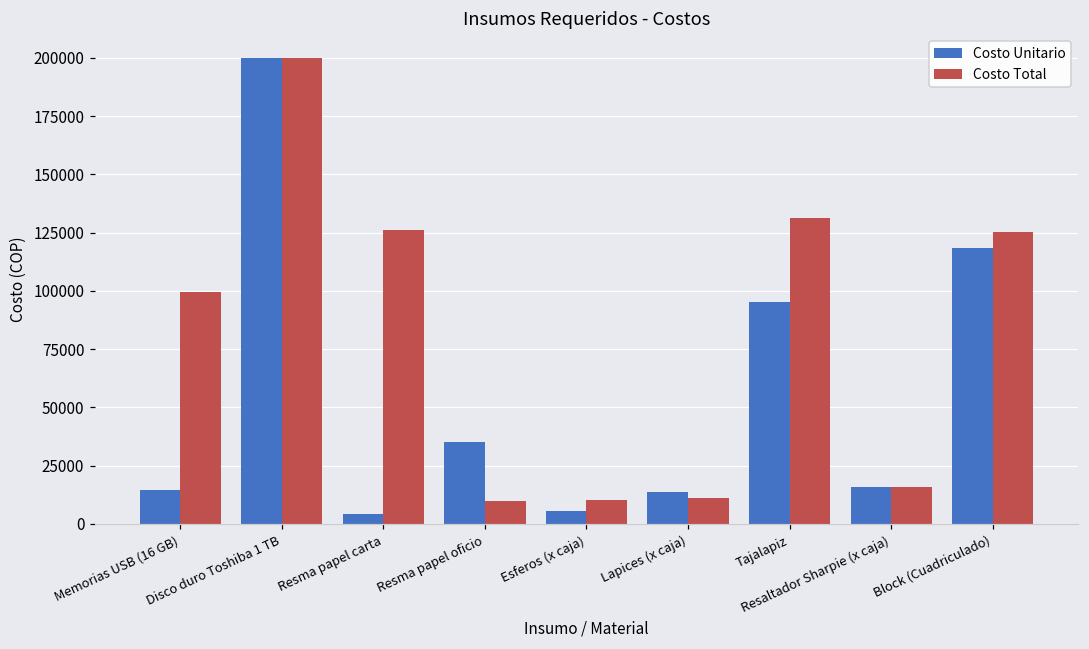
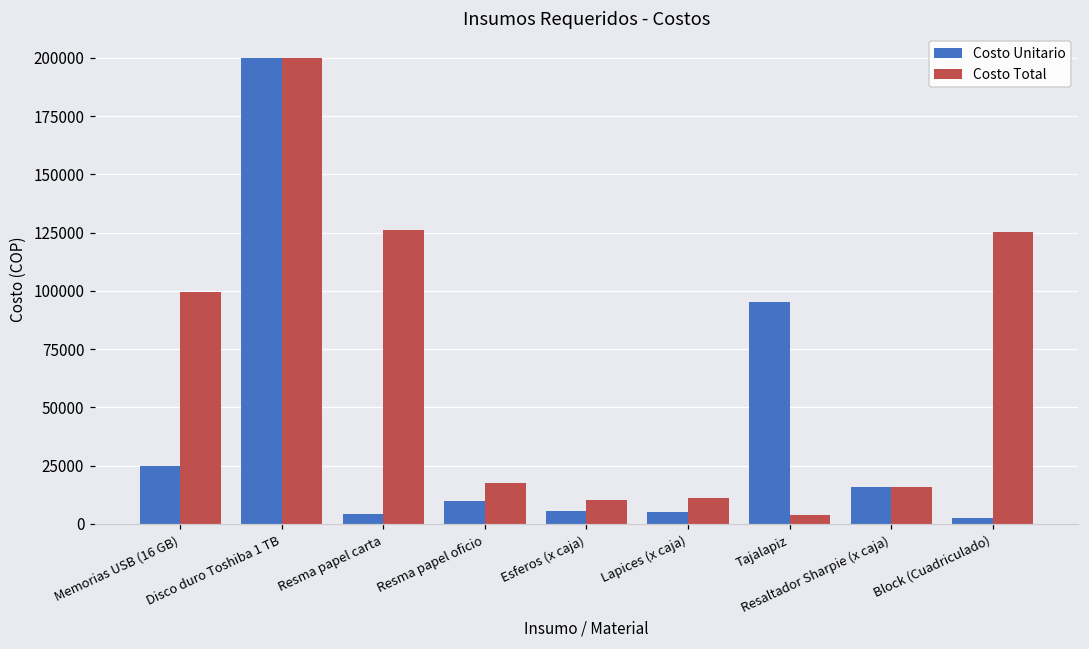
Costo Unitario, Memorias USB (16 GB): 15000 -> 25000
Costo Unitario, Resma papel oficio: 35000 -> 10000
Costo Total, Resma papel oficio: 10000 -> 18000
Costo Unitario, Lapices (x caja): 14000 -> 5000
Costo Total, Tajalapiz: 131000 -> 4000
Costo Unitario, Block (Cuadriculado): 118000 -> 3000
